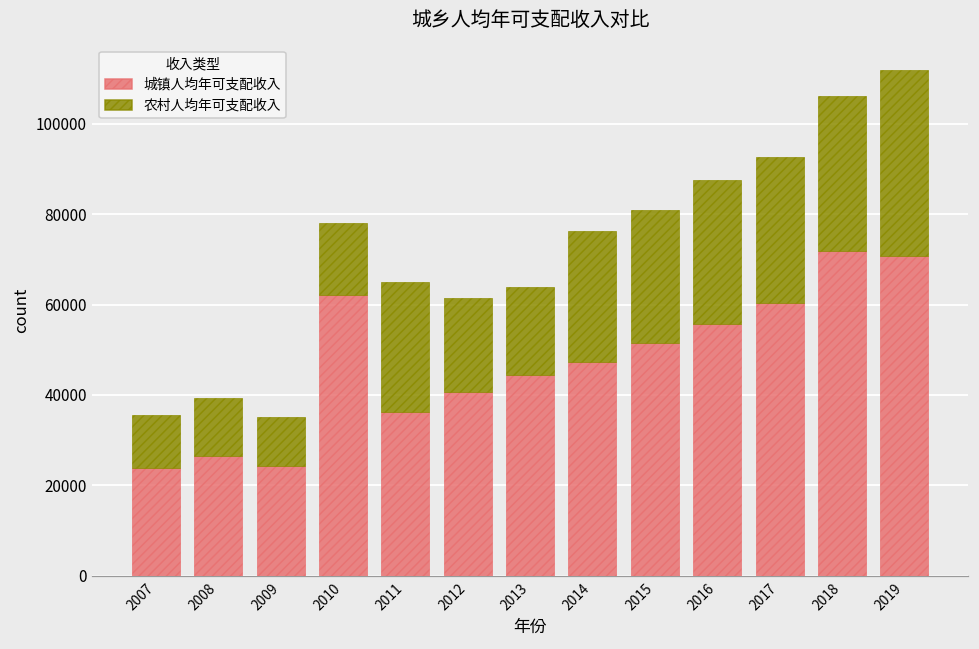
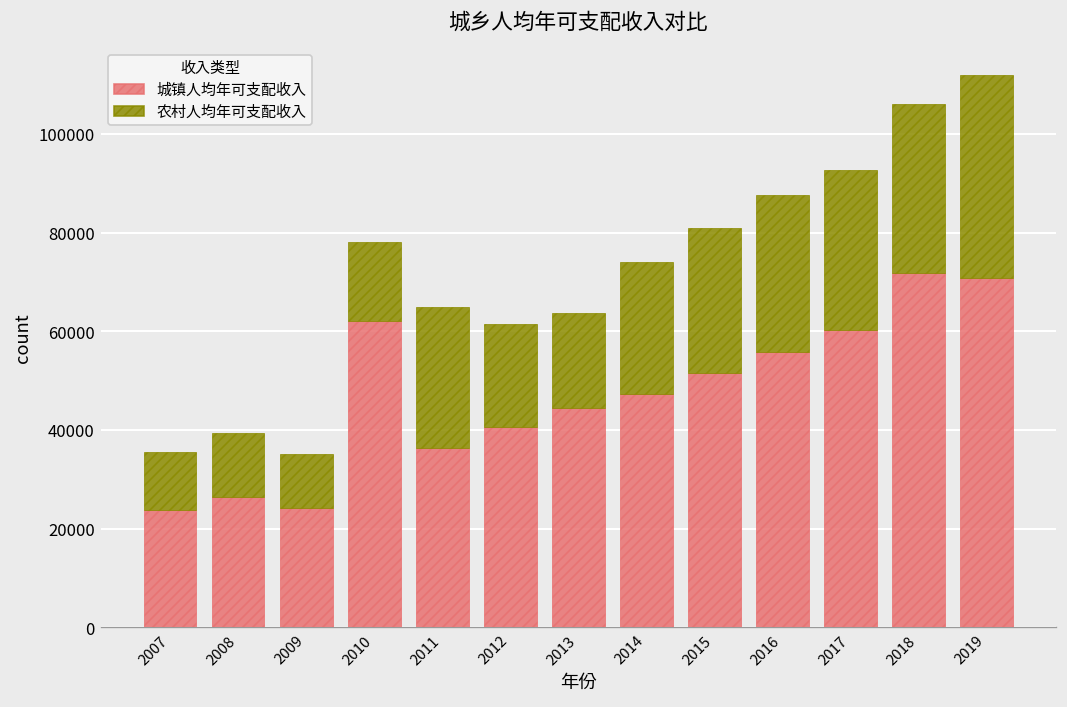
农村人均年可支配收入, 2014: 29000 -> 27000
